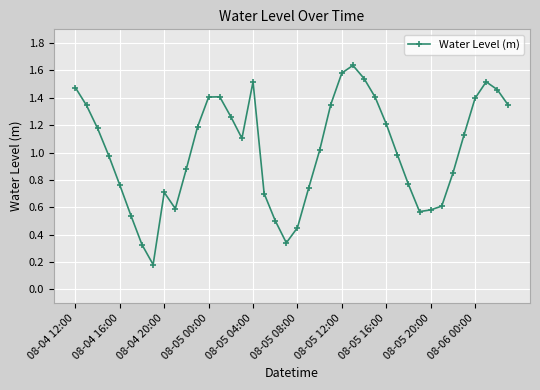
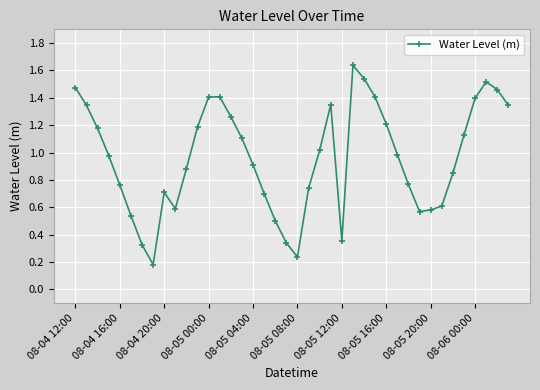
08-05 04:00: 1.52 -> 0.91
08-05 08:00: 0.45 -> 0.24
08-05 12:00: 1.58 -> 0.36
